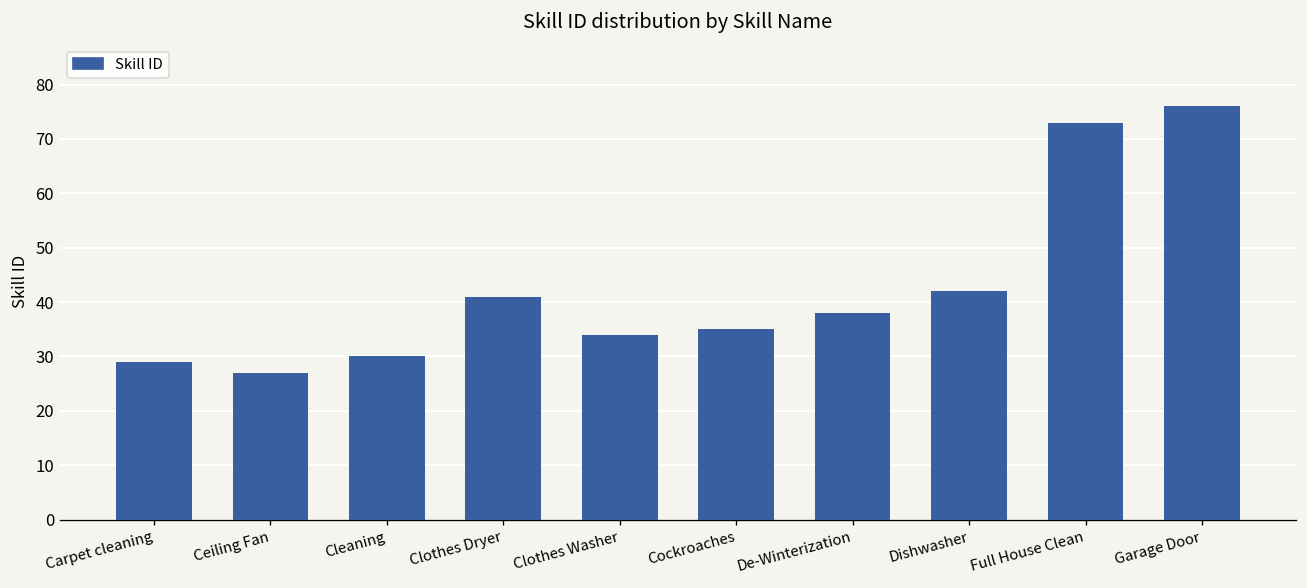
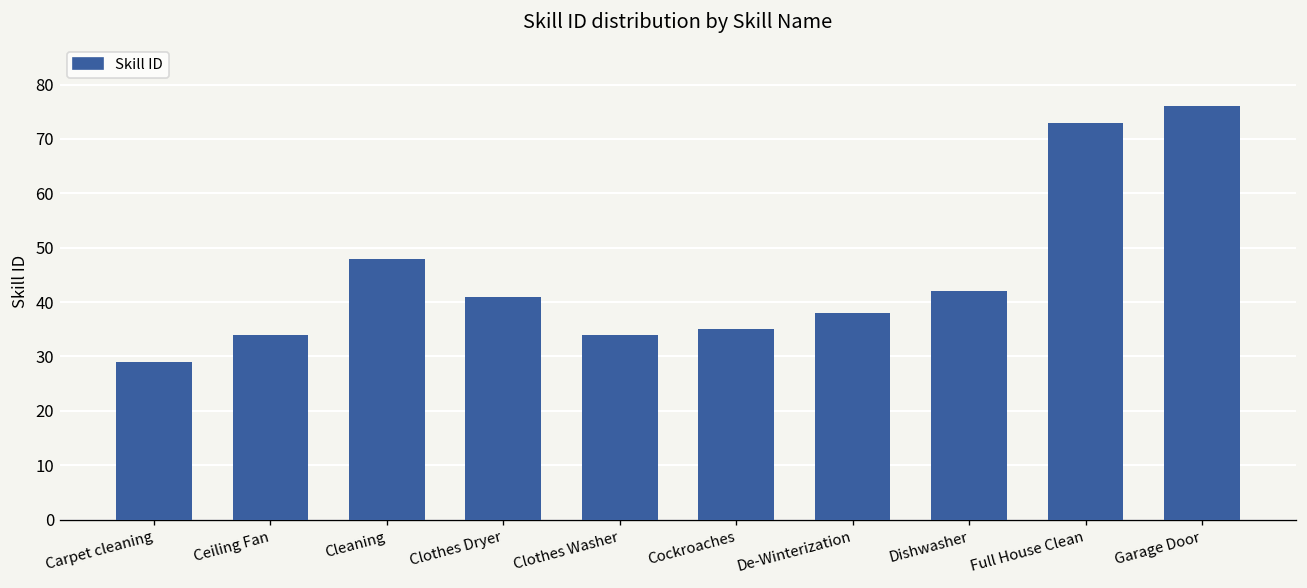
Ceiling Fan: 27 -> 34
Cleaning: 30 -> 48
